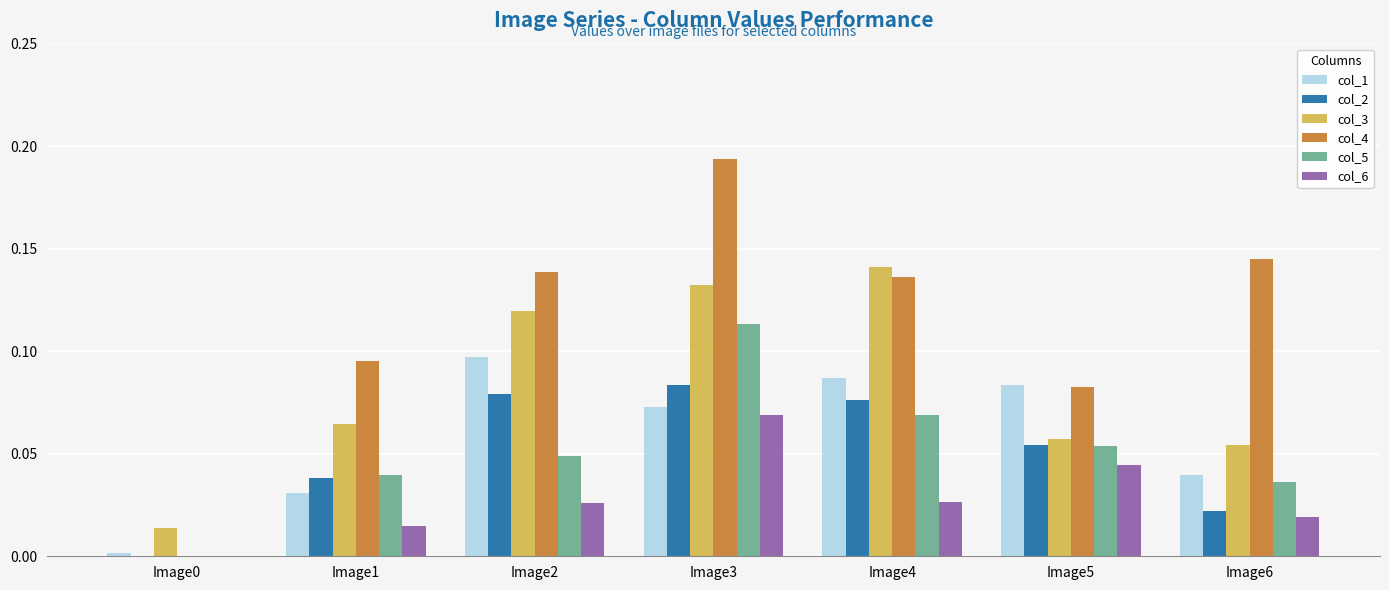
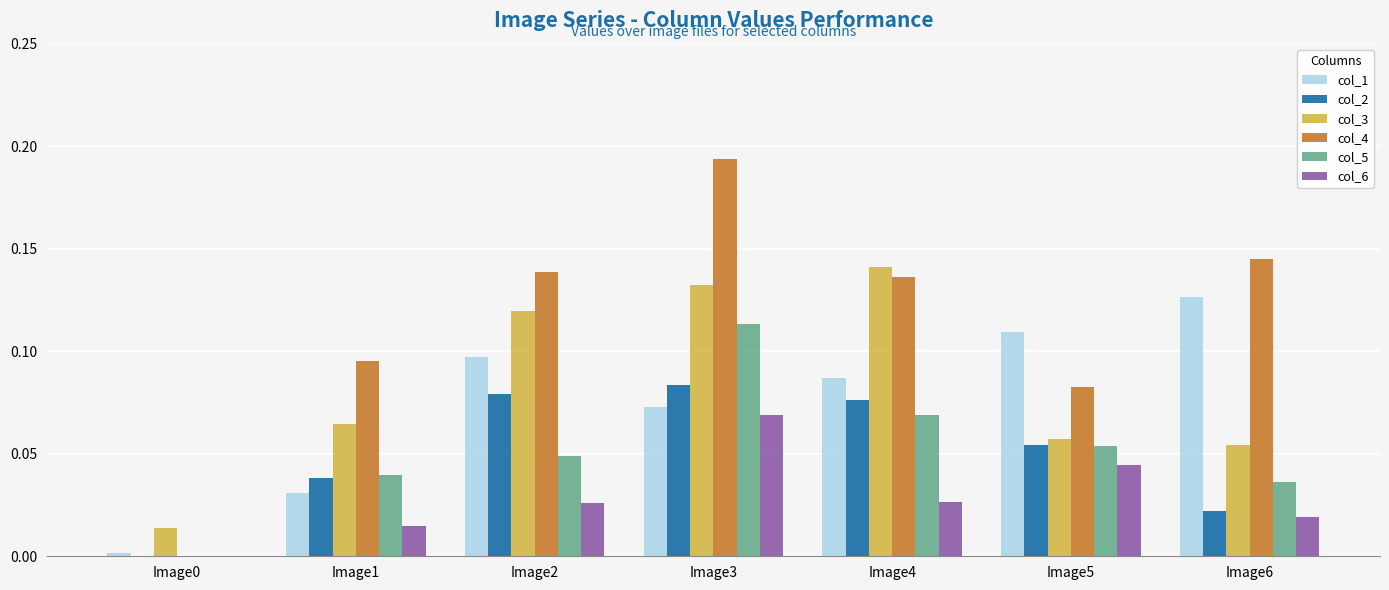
col_1, Image5: 0.083 -> 0.109
col_1, Image6: 0.040 -> 0.127
